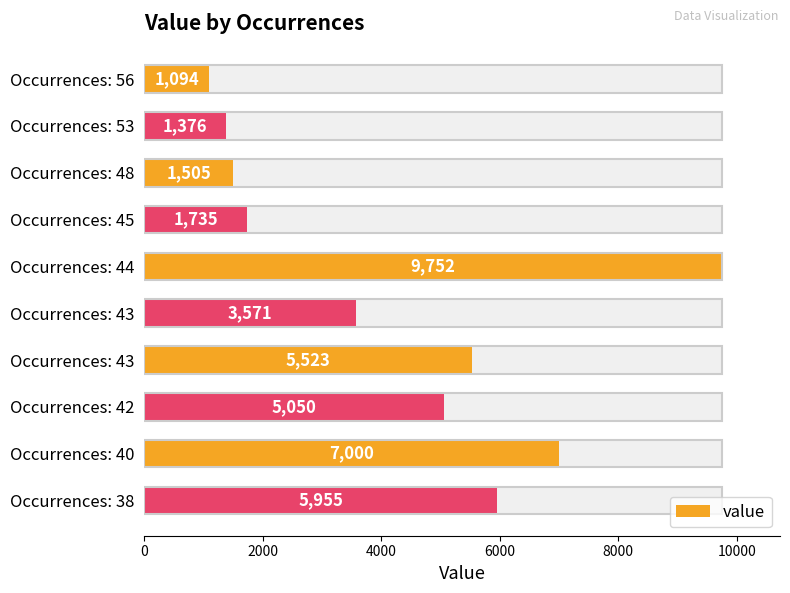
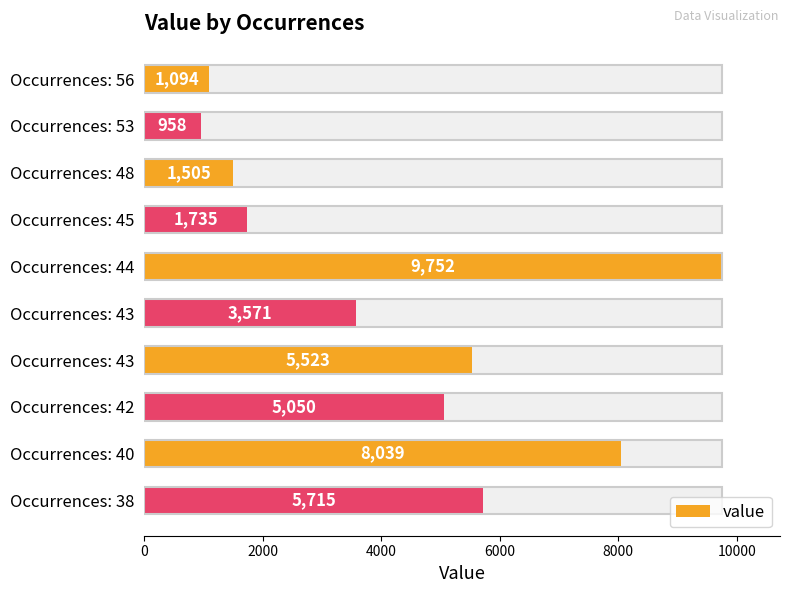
value, Occurrences: 53: 1,376 -> 958
value, Occurrences: 40: 7,000 -> 8,039
value, Occurrences: 38: 5,955 -> 5,715
